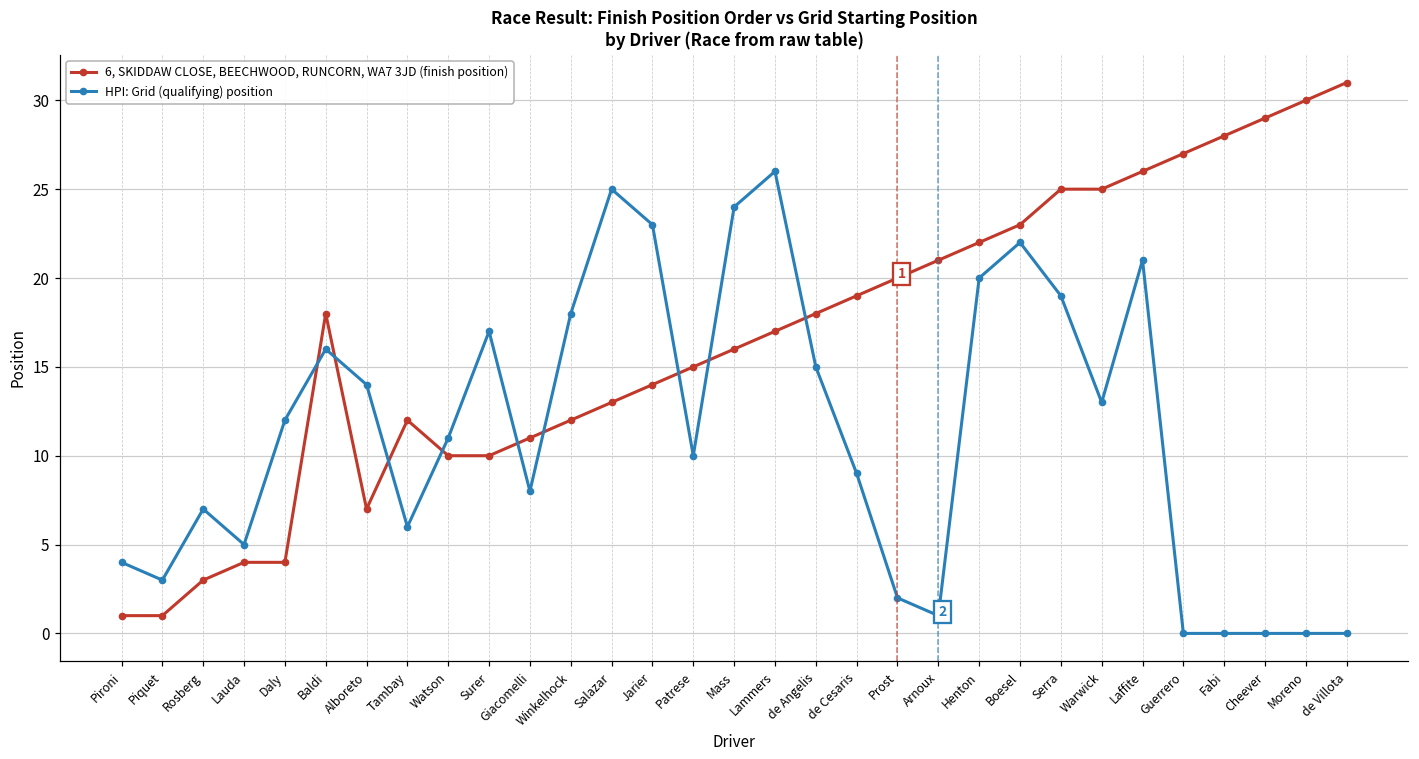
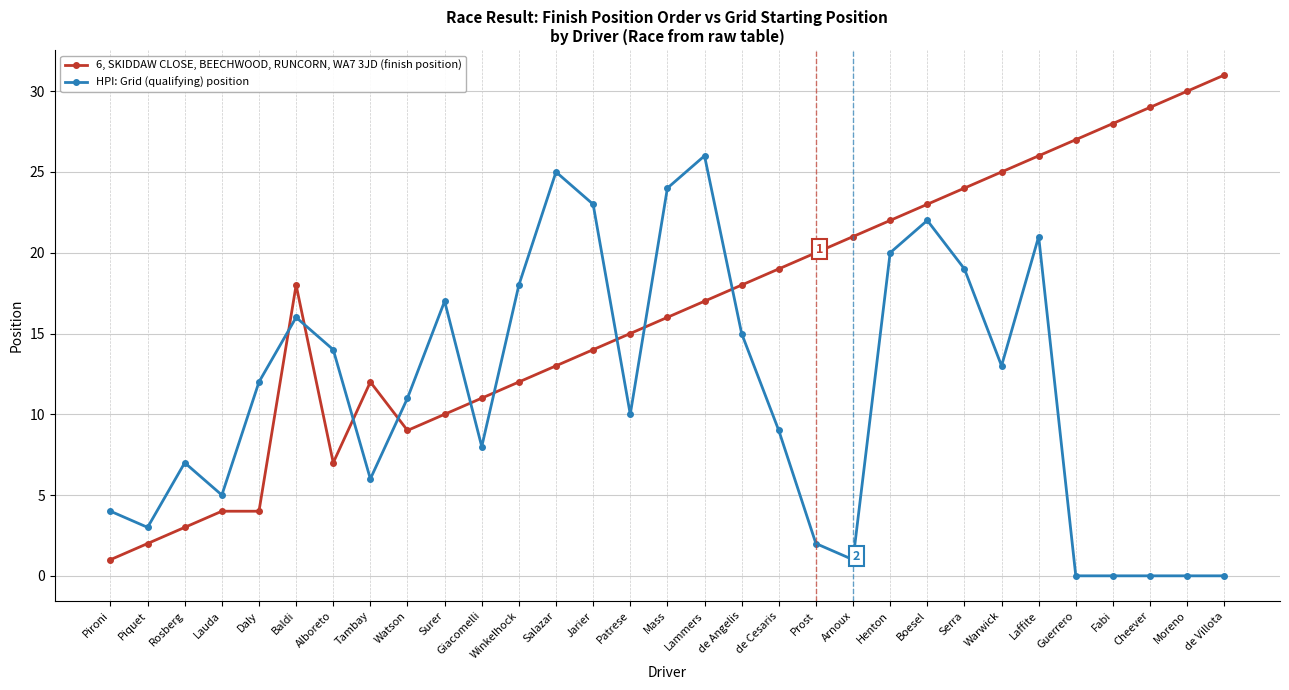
6, SKIDDAW CLOSE, BEECHWOOD, RUNCORN, WA7 3JD (finish position), Piquet: 1 -> 2
6, SKIDDAW CLOSE, BEECHWOOD, RUNCORN, WA7 3JD (finish position), Watson: 10 -> 9
6, SKIDDAW CLOSE, BEECHWOOD, RUNCORN, WA7 3JD (finish position), Serra: 25 -> 24
